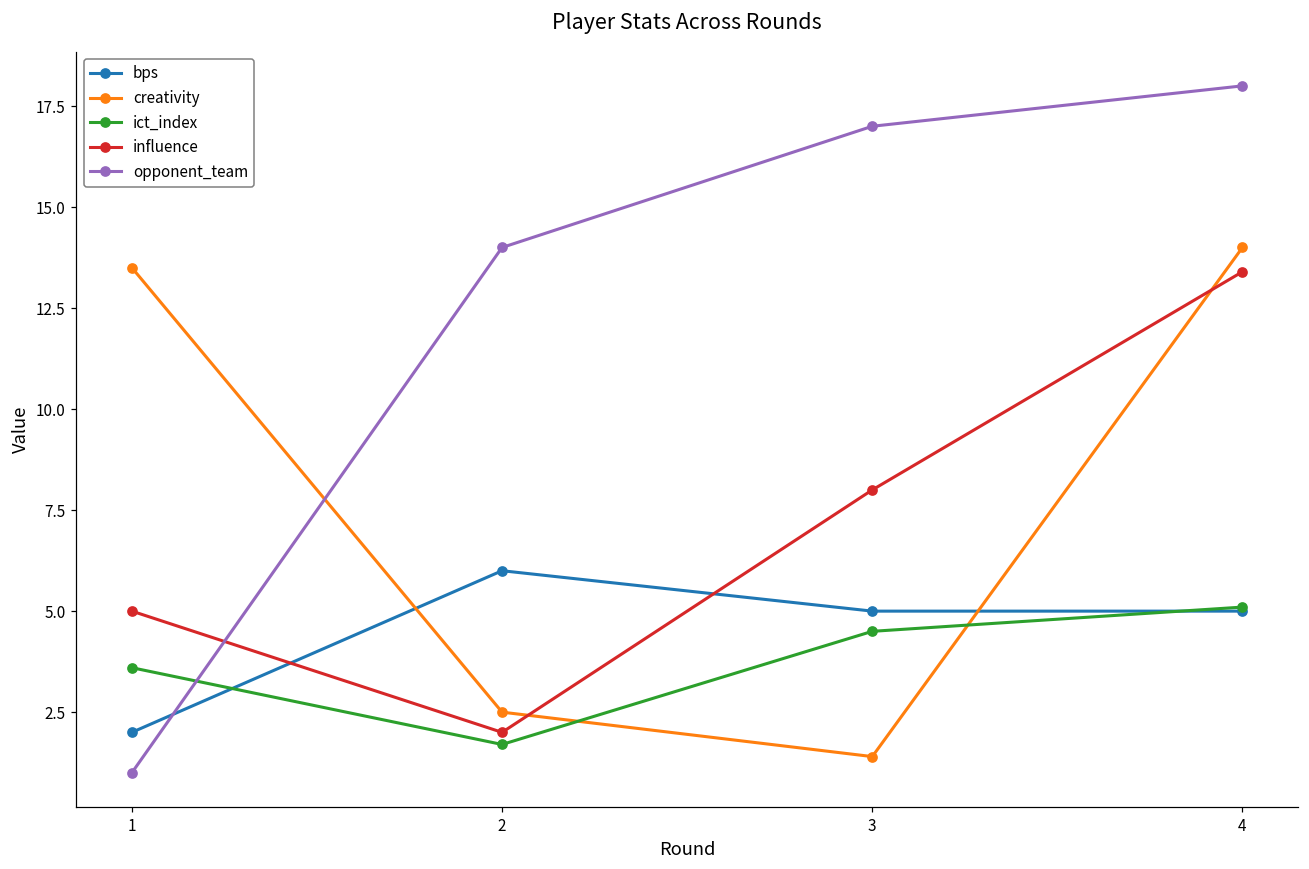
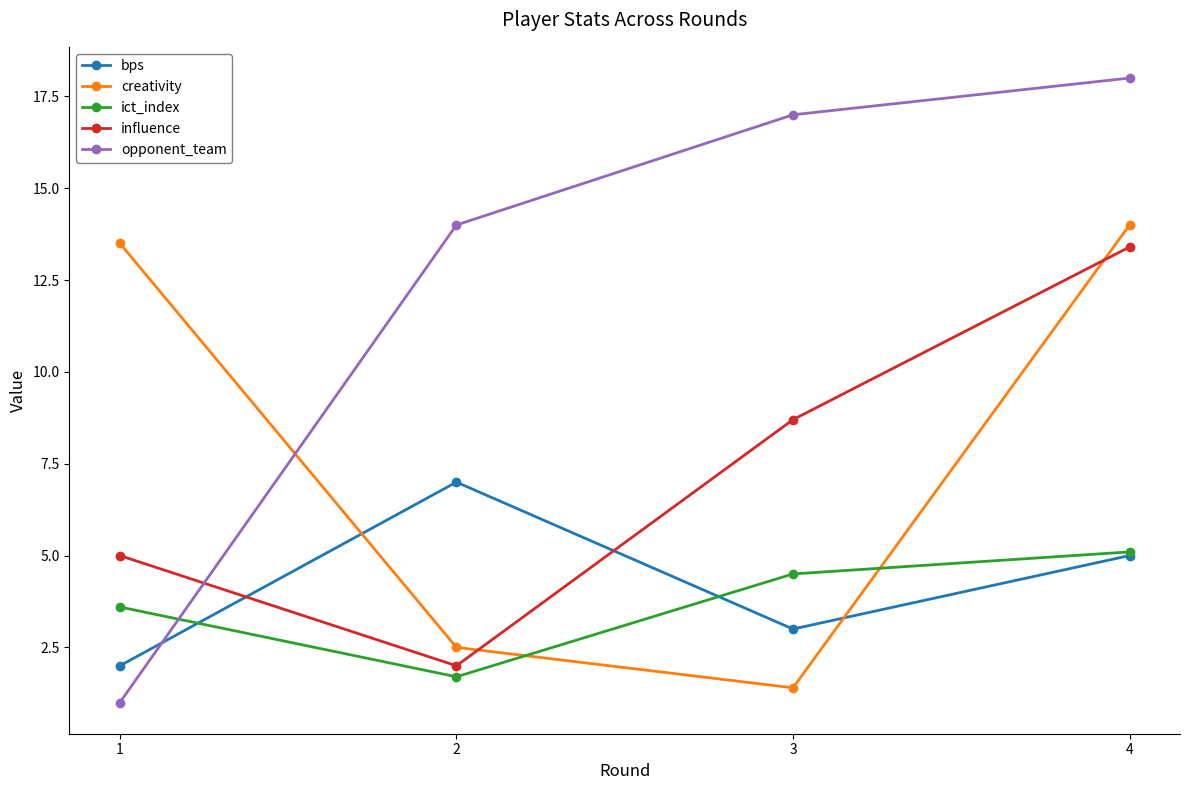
bps, 2: 6 -> 7
bps, 3: 5 -> 3
influence, 3: 8.0 -> 8.7
